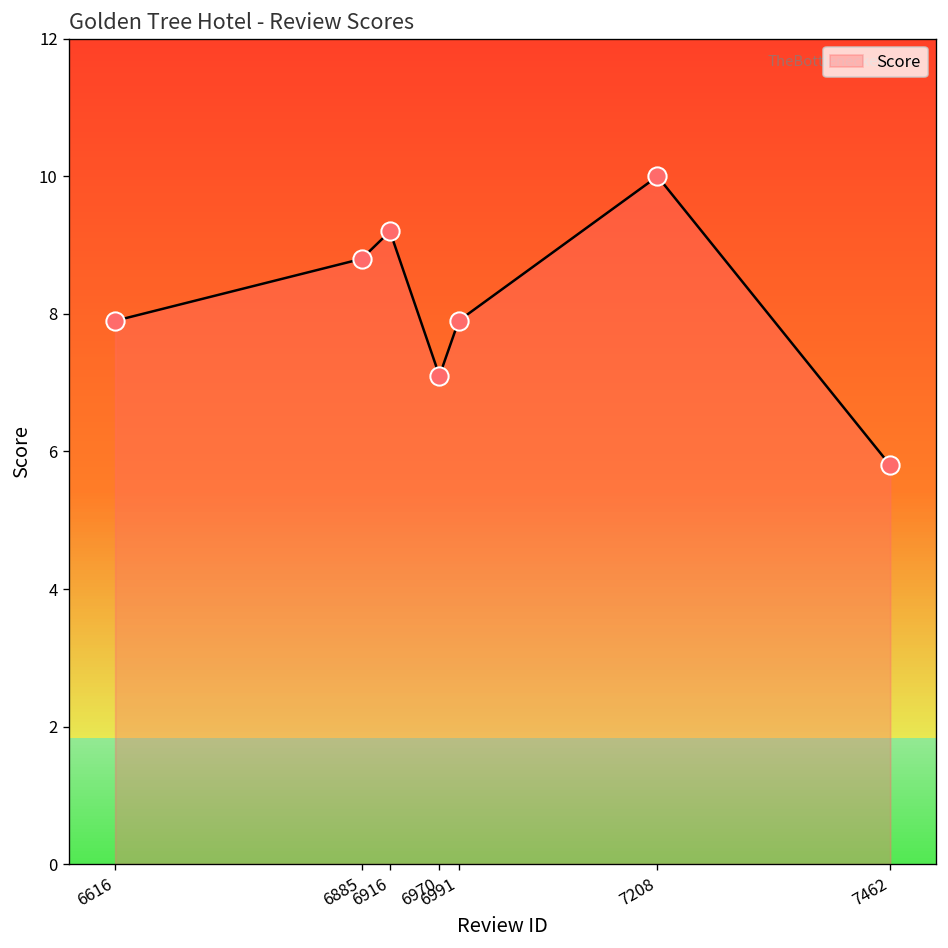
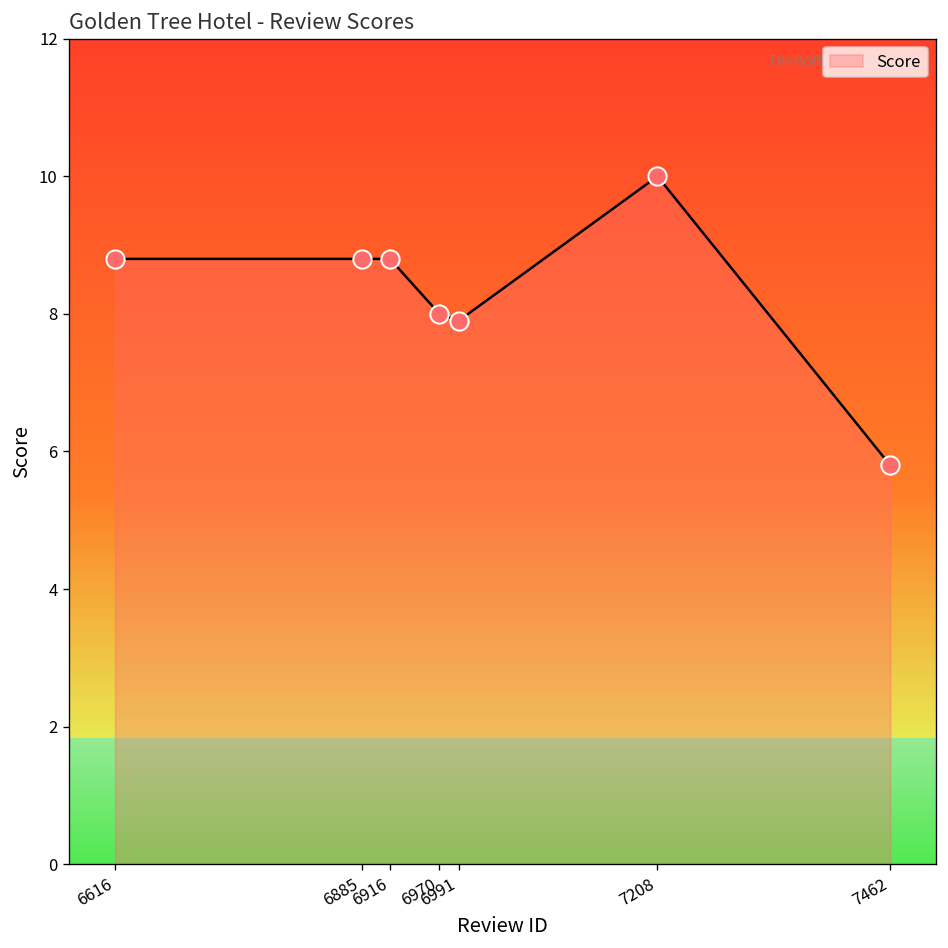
6616: 7.9 -> 8.8
6916: 9.2 -> 8.8
6970: 7.1 -> 8.0
